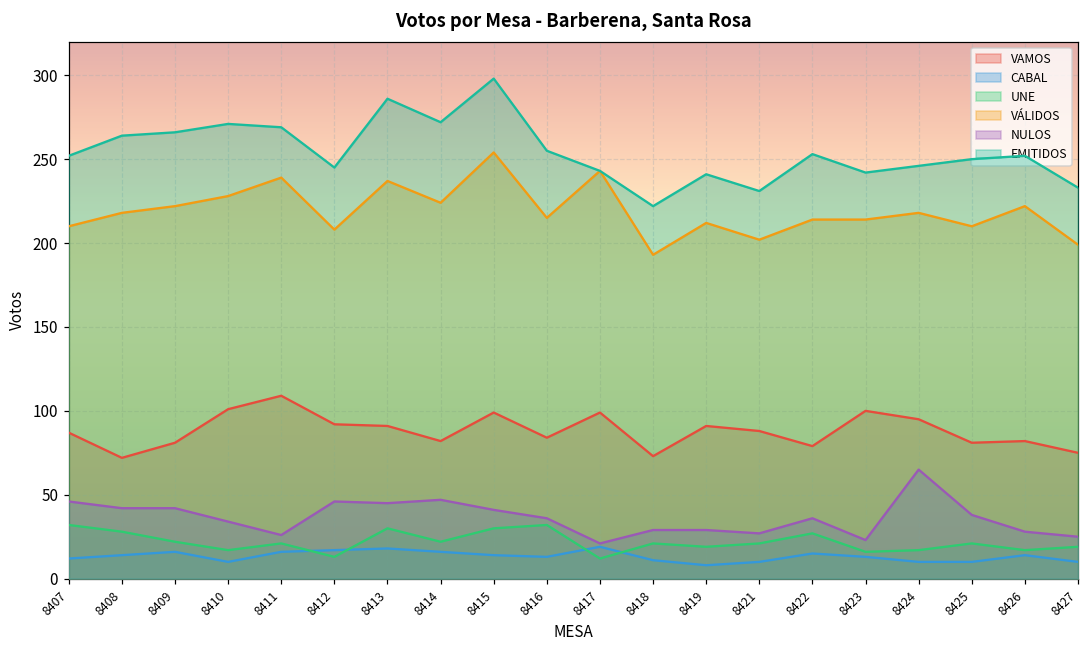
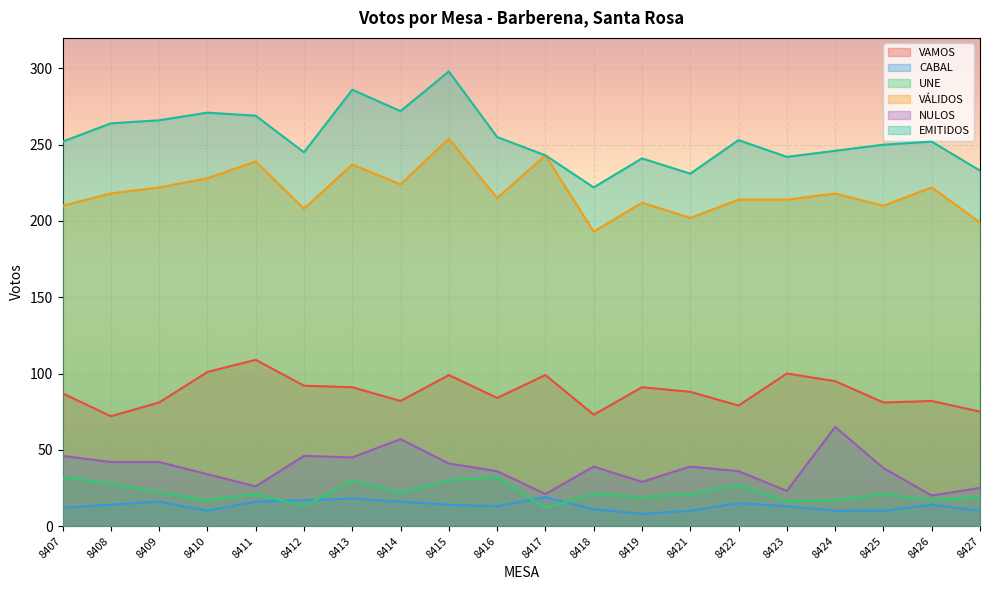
NULOS, 8414: 47 -> 57
NULOS, 8418: 29 -> 39
NULOS, 8421: 27 -> 39
NULOS, 8426: 28 -> 20
